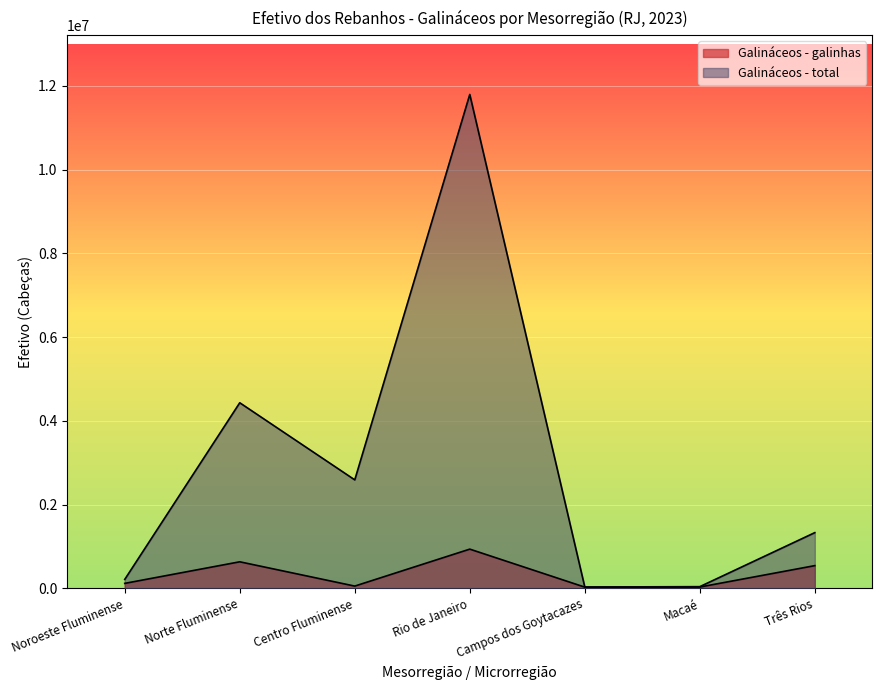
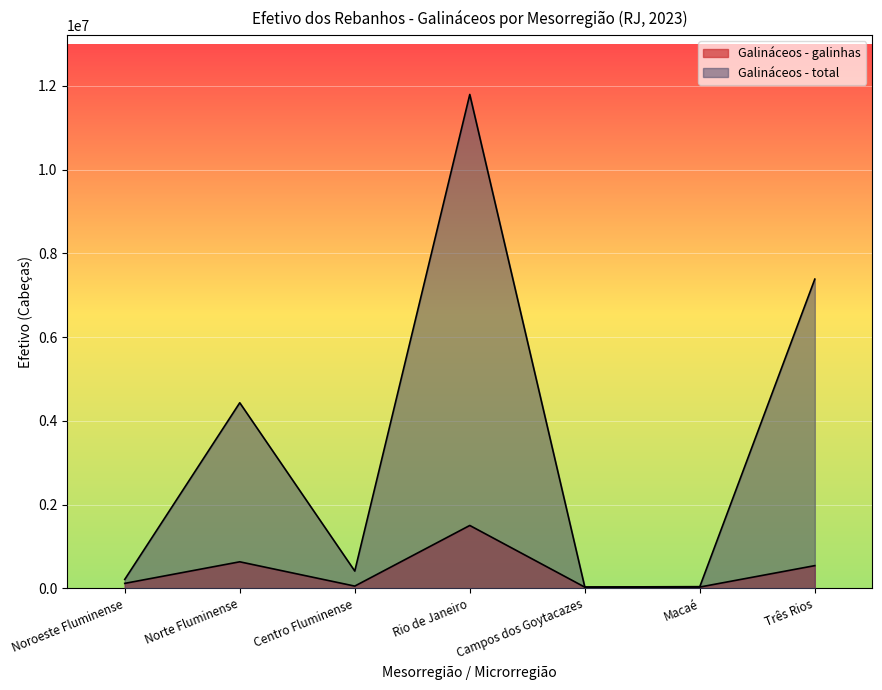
Galináceos - total, Centro Fluminense: 2600000 -> 400000
Galináceos - galinhas, Rio de Janeiro: 900000 -> 1500000
Galináceos - total, Três Rios: 1300000 -> 7400000
